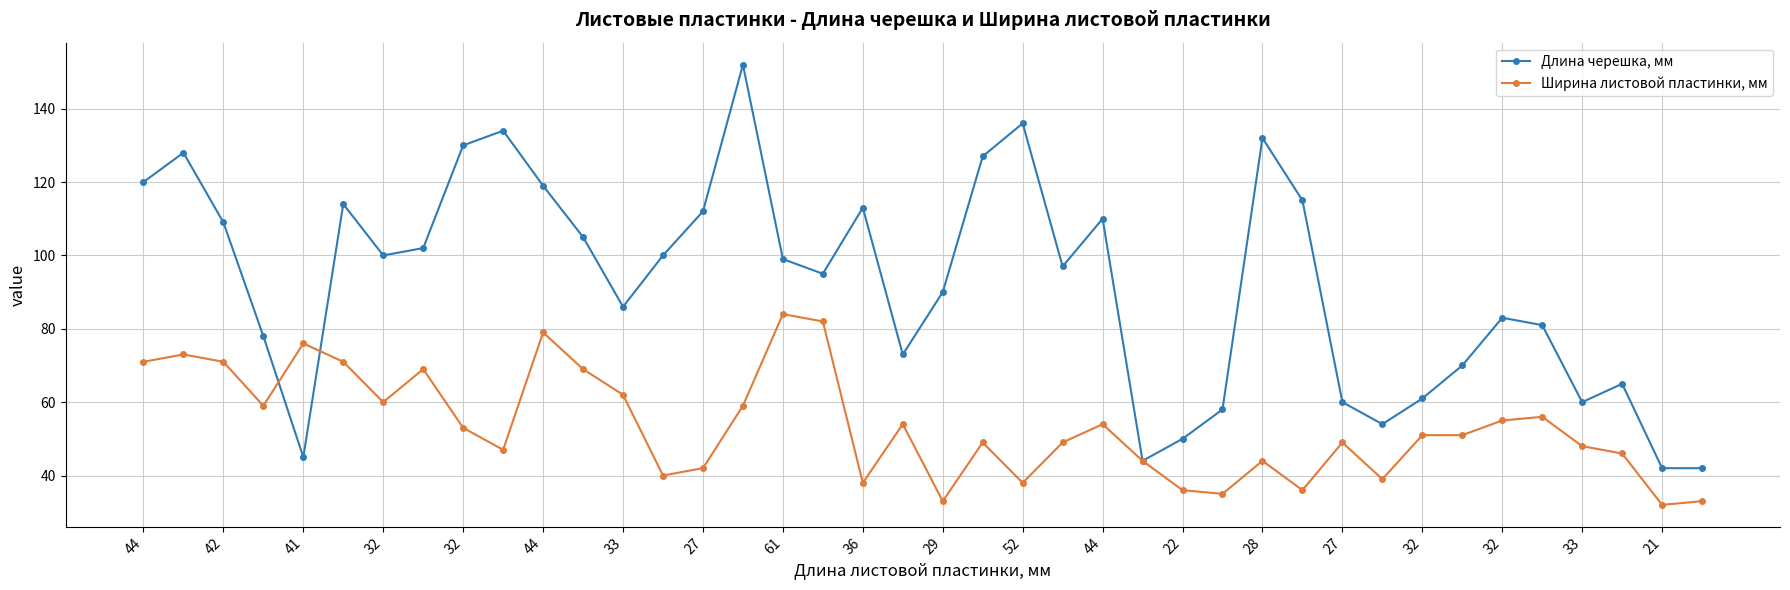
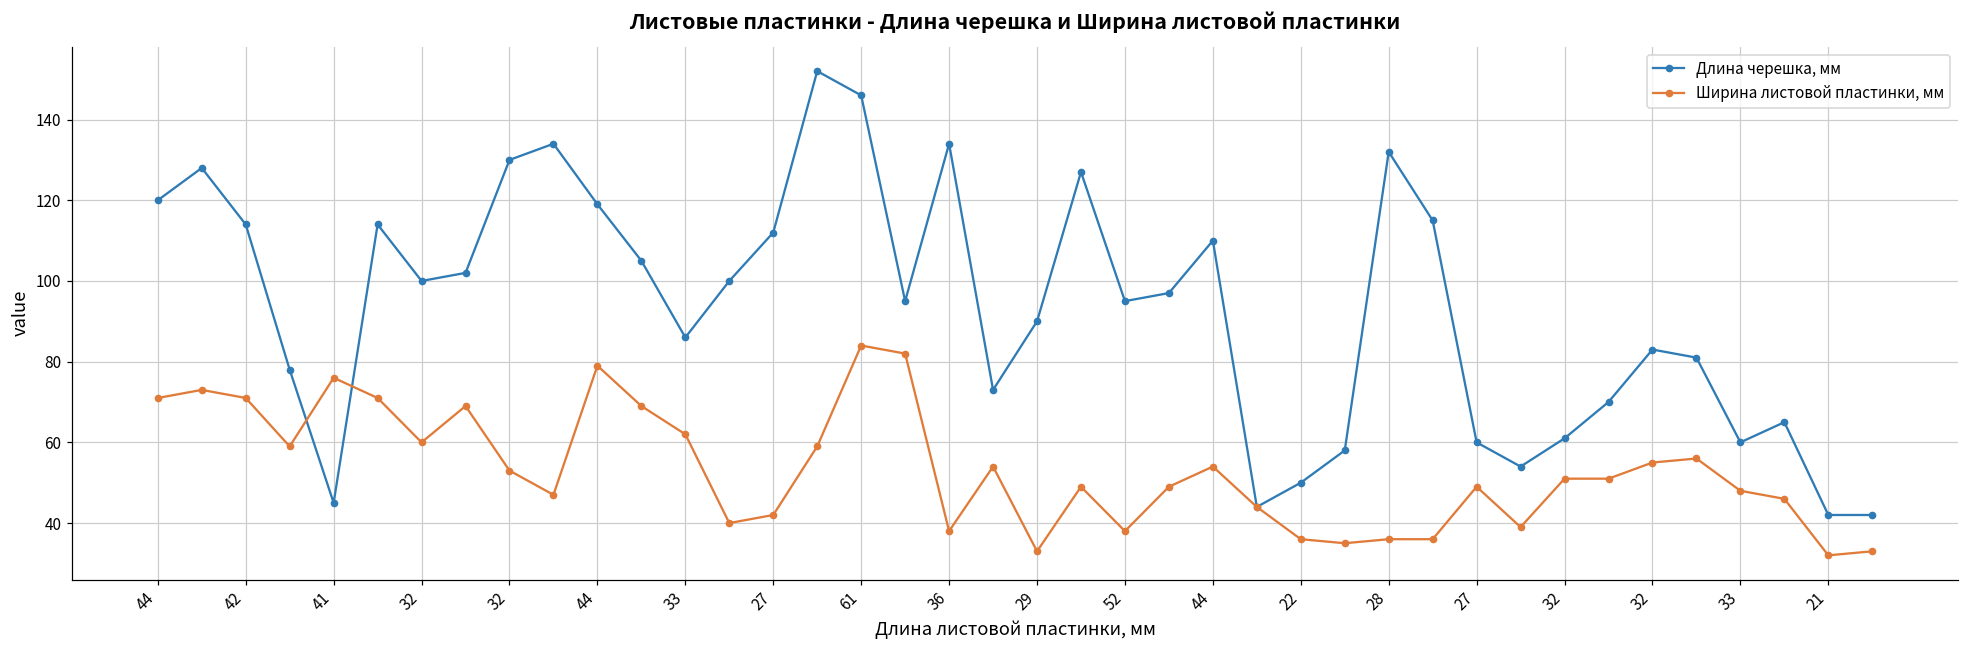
Длина черешка, мм, 42: 109 -> 114
Длина черешка, мм, 61: 99 -> 146
Длина черешка, мм, 36: 113 -> 134
Длина черешка, мм, 52: 136 -> 95
Ширина листовой пластинки, мм, 28: 44 -> 36
